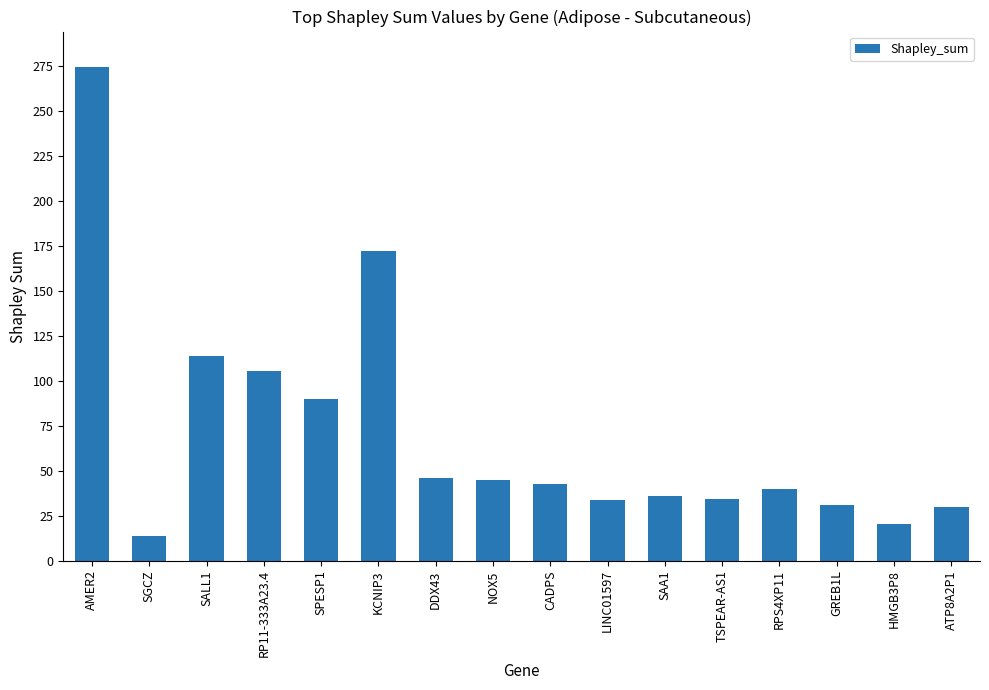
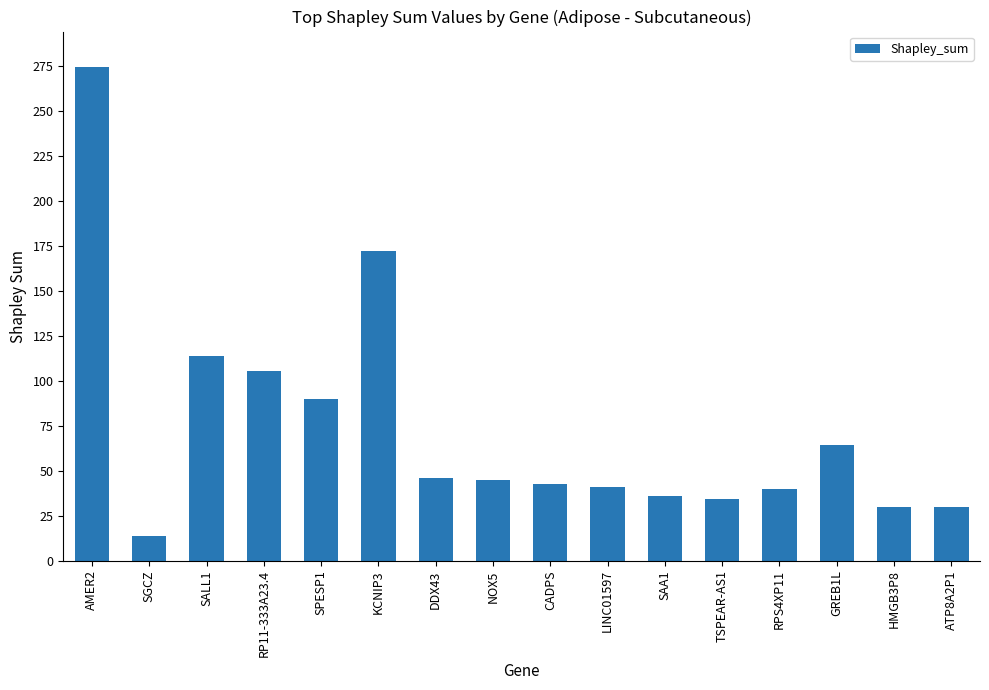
LINC01597: 34 -> 41
GREB1L: 31 -> 64
HMGB3P8: 20 -> 30
